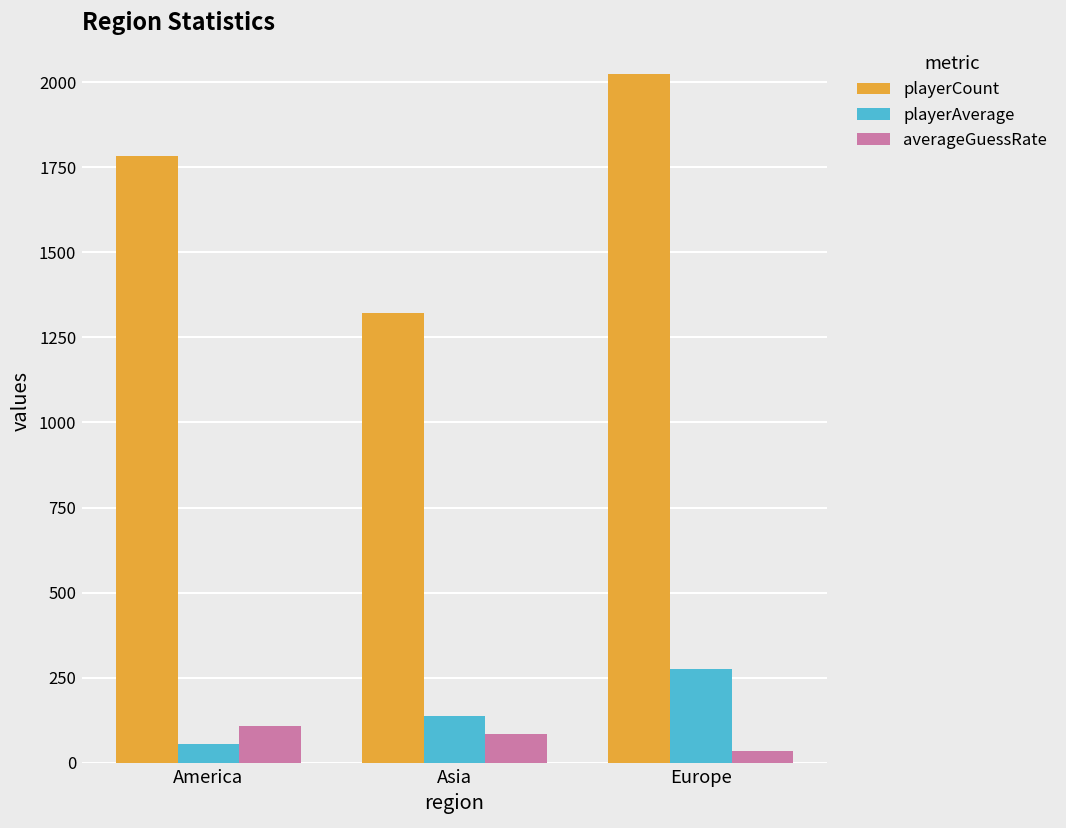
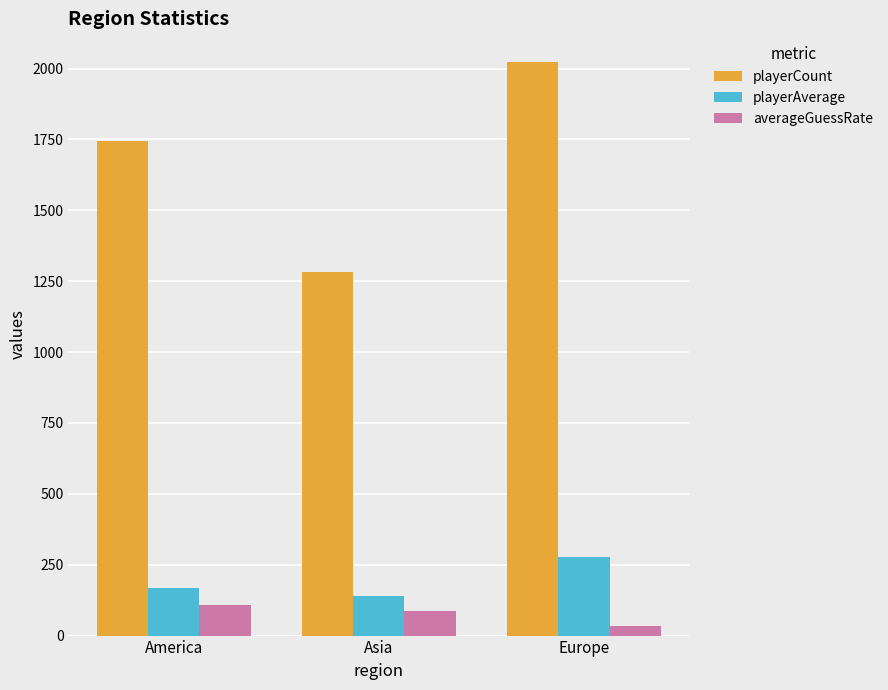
playerCount, America: 1780 -> 1740
playerAverage, America: 60 -> 170
playerCount, Asia: 1320 -> 1280
